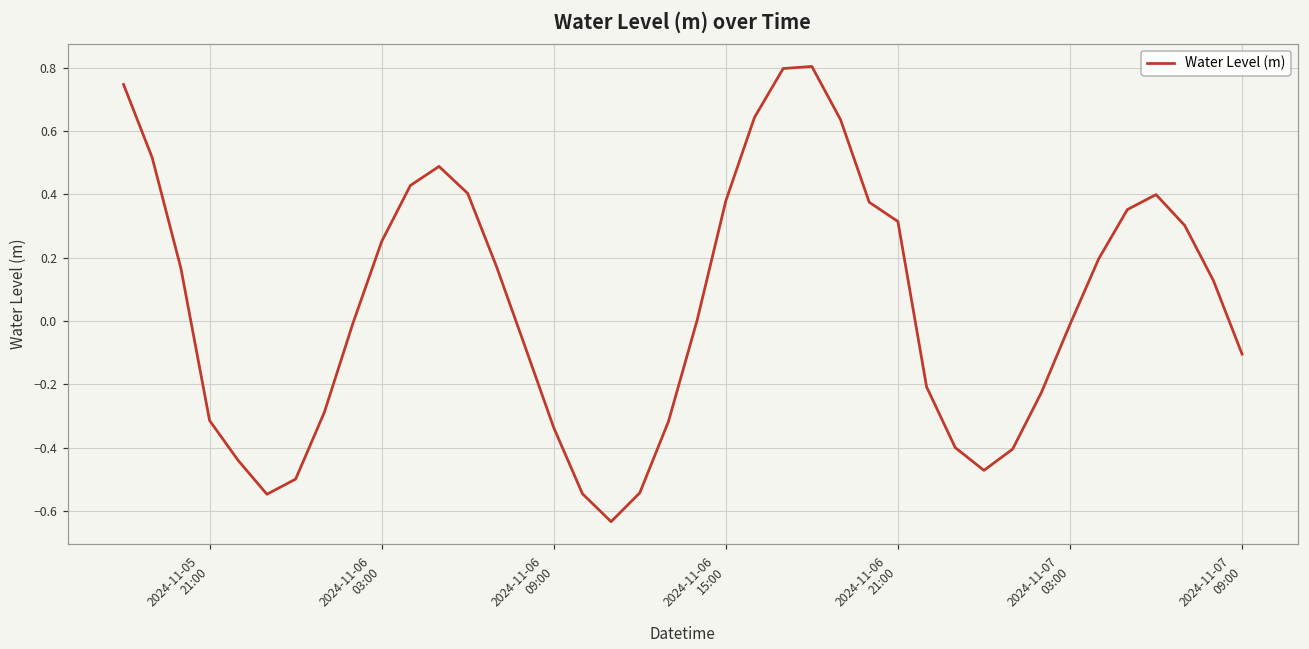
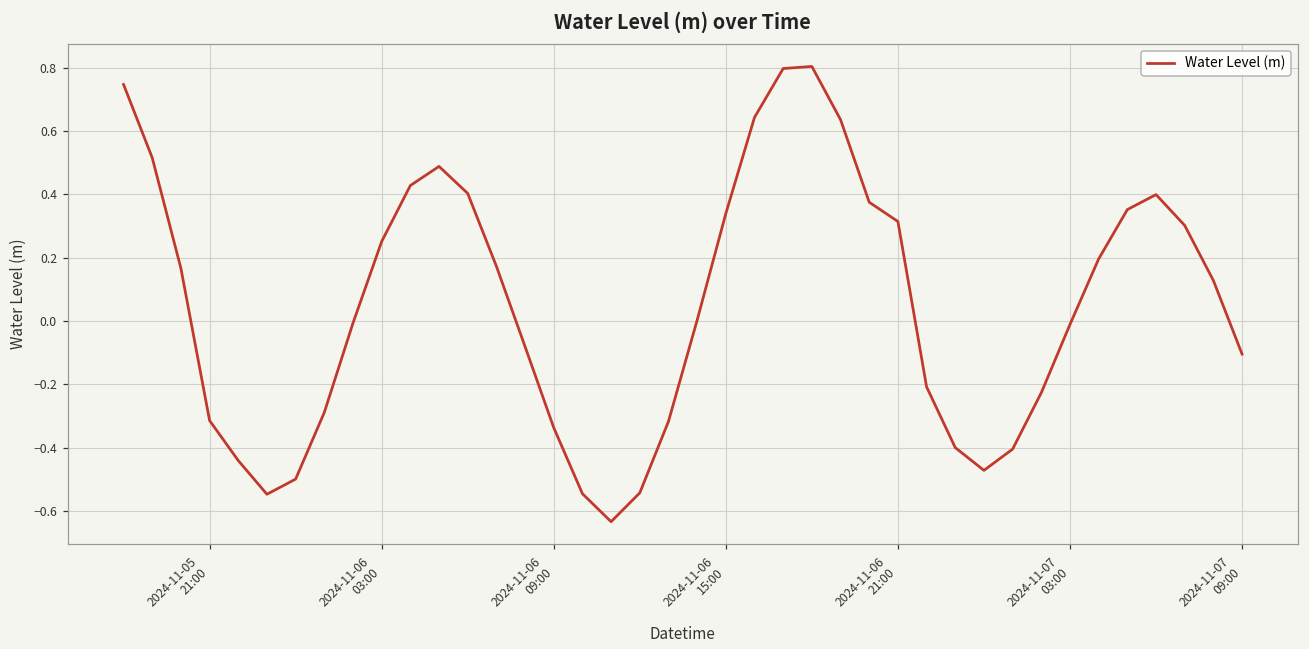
2024-11-06 15:00: 0.38 -> 0.34
